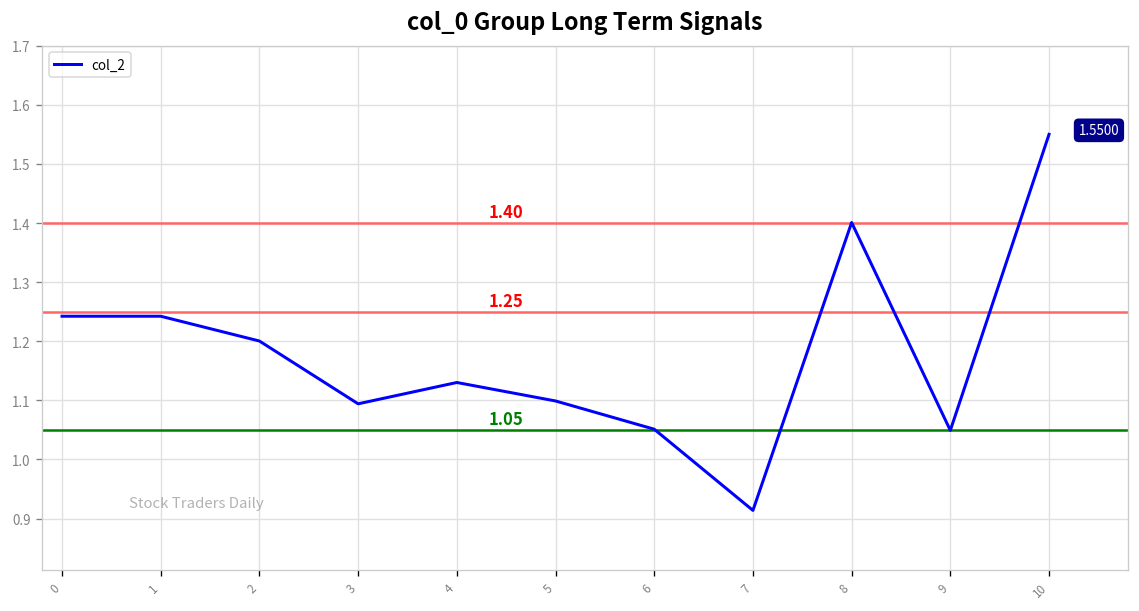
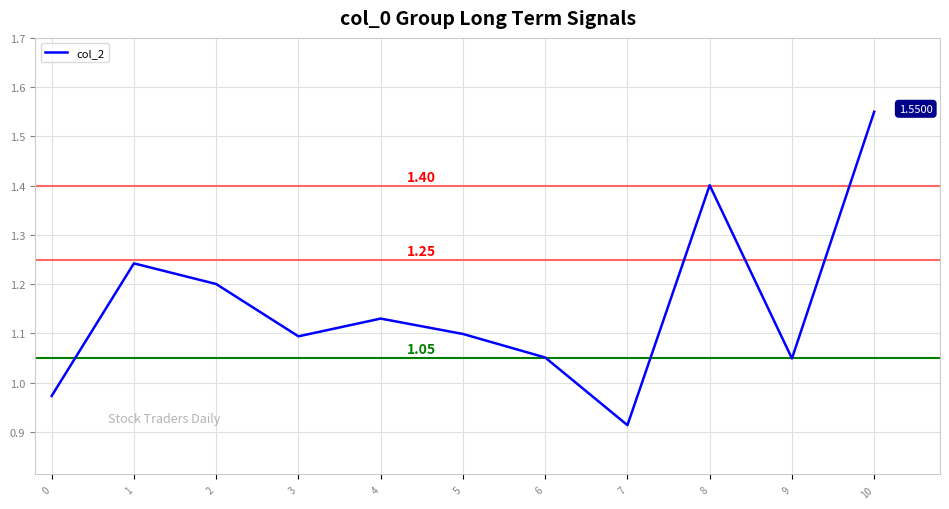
0: 1.24 -> 0.97
